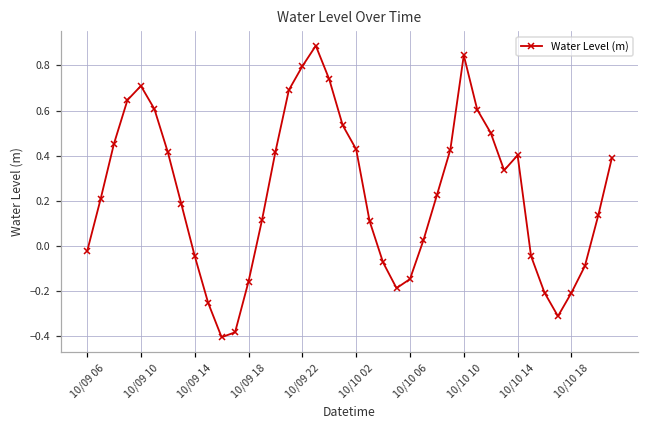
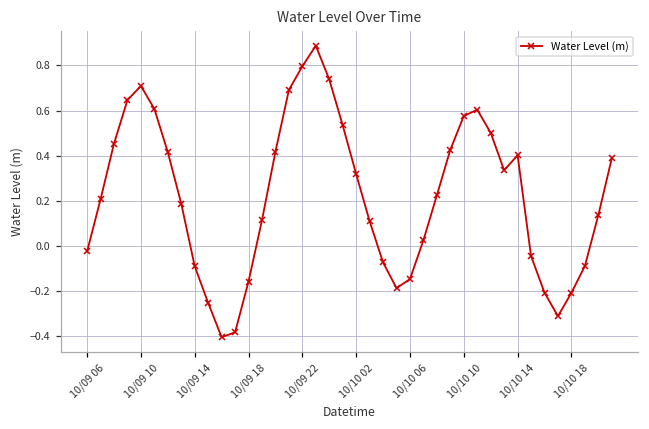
10/09 14: -0.05 -> -0.09
10/10 02: 0.43 -> 0.32
10/10 10: 0.85 -> 0.58
